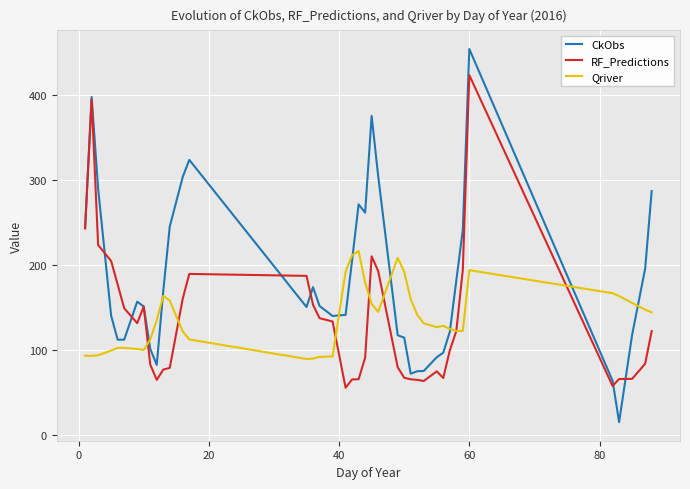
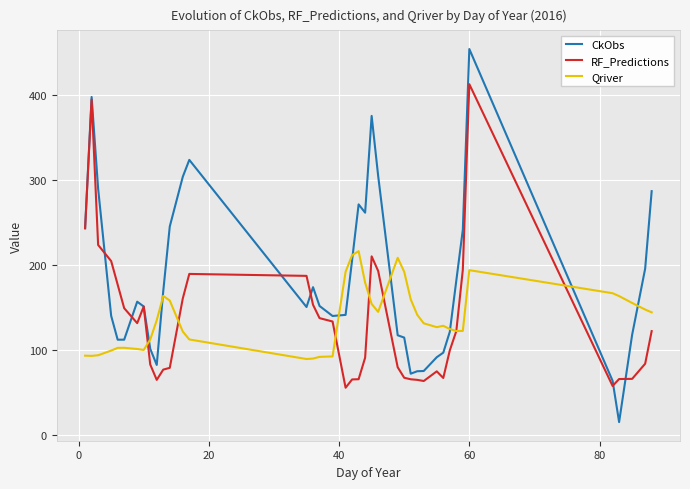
RF_Predictions, 60: 420 -> 410
